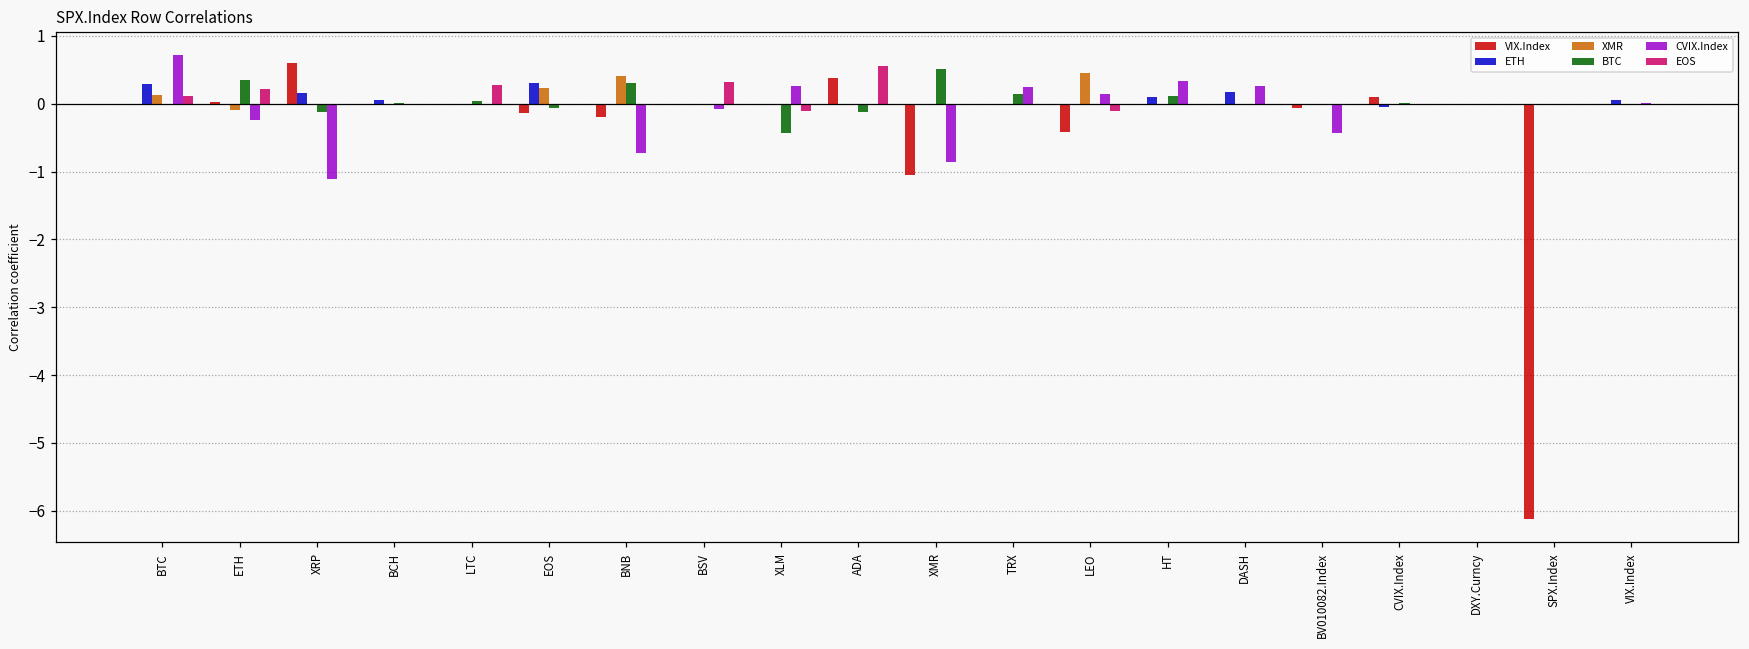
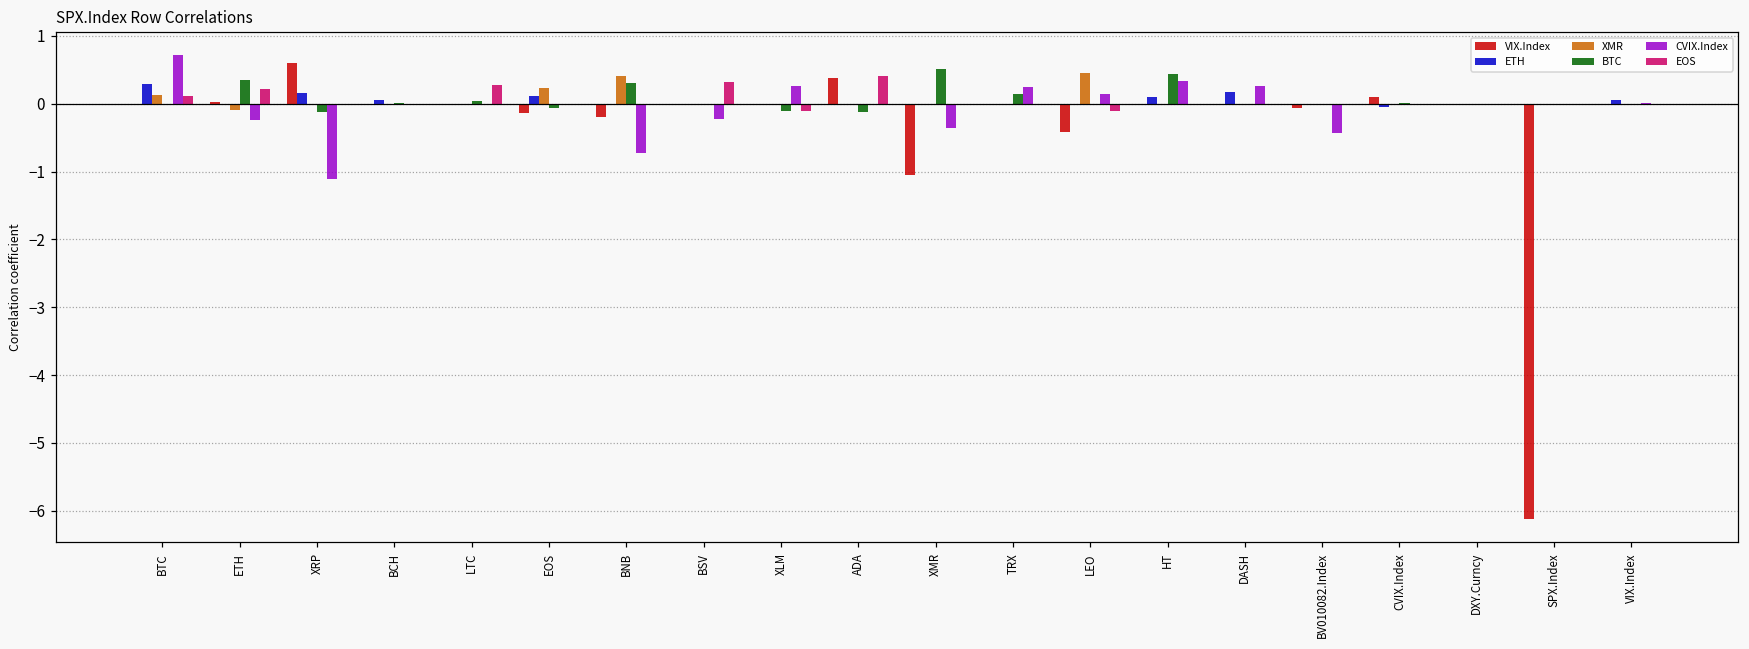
ETH, EOS: 0.3 -> 0.1
CVIX.Index, BSV: -0.1 -> -0.2
BTC, XLM: -0.4 -> -0.1
EOS, ADA: 0.5 -> 0.4
CVIX.Index, XMR: -0.9 -> -0.4
BTC, HT: 0.1 -> 0.4
